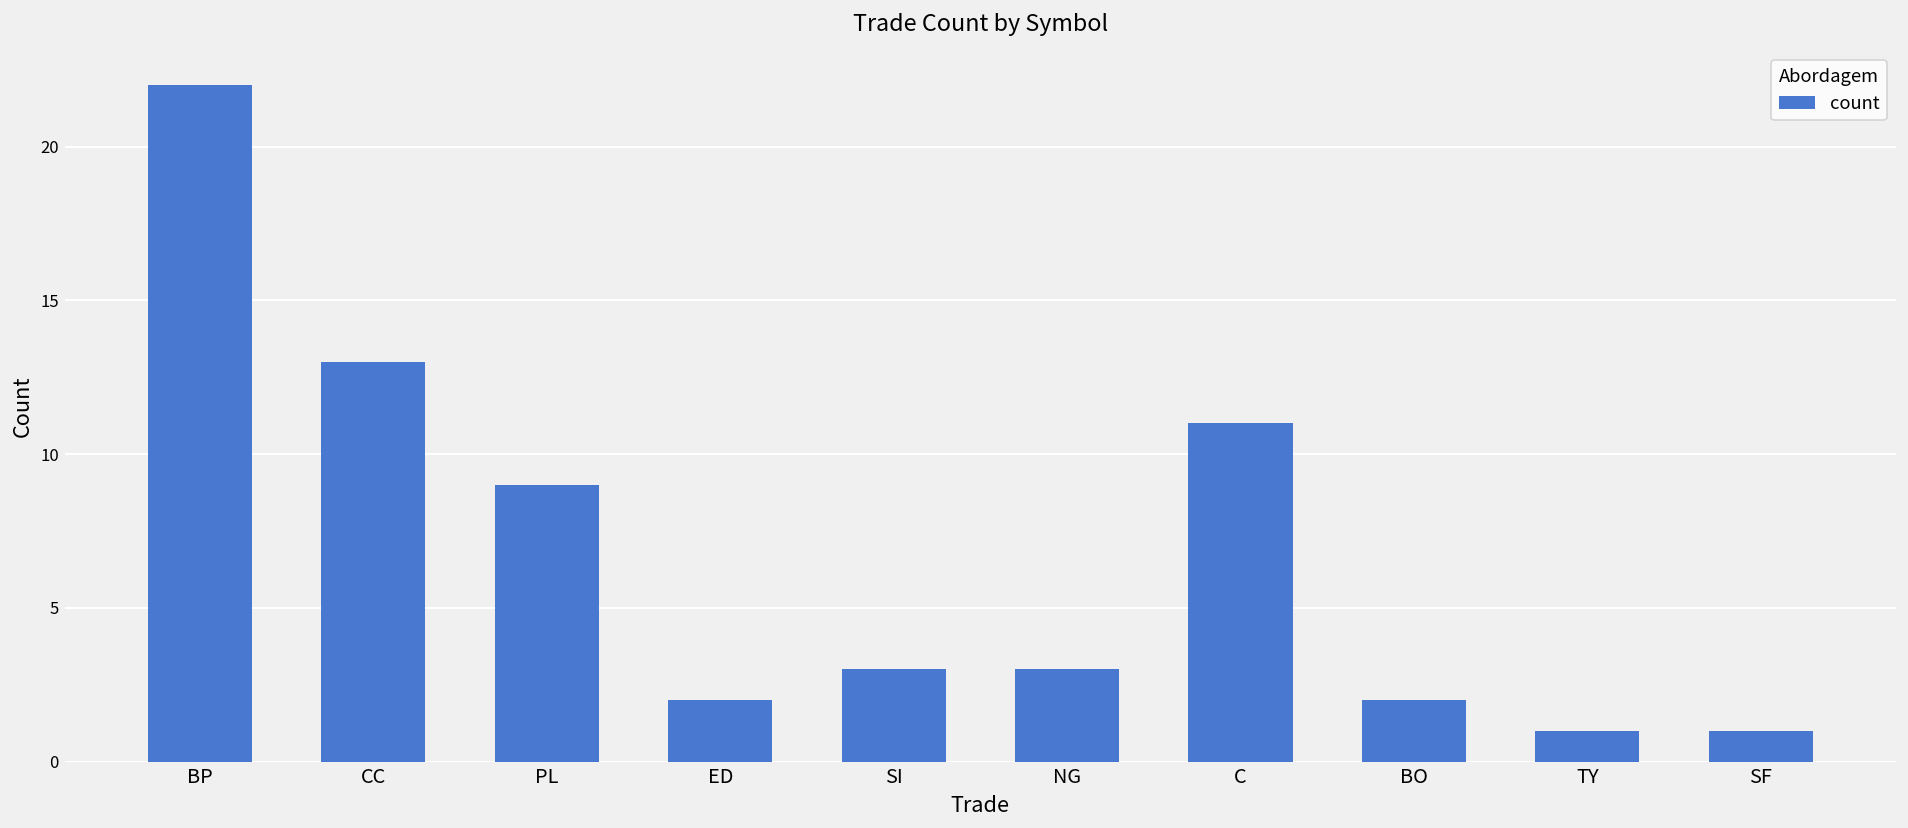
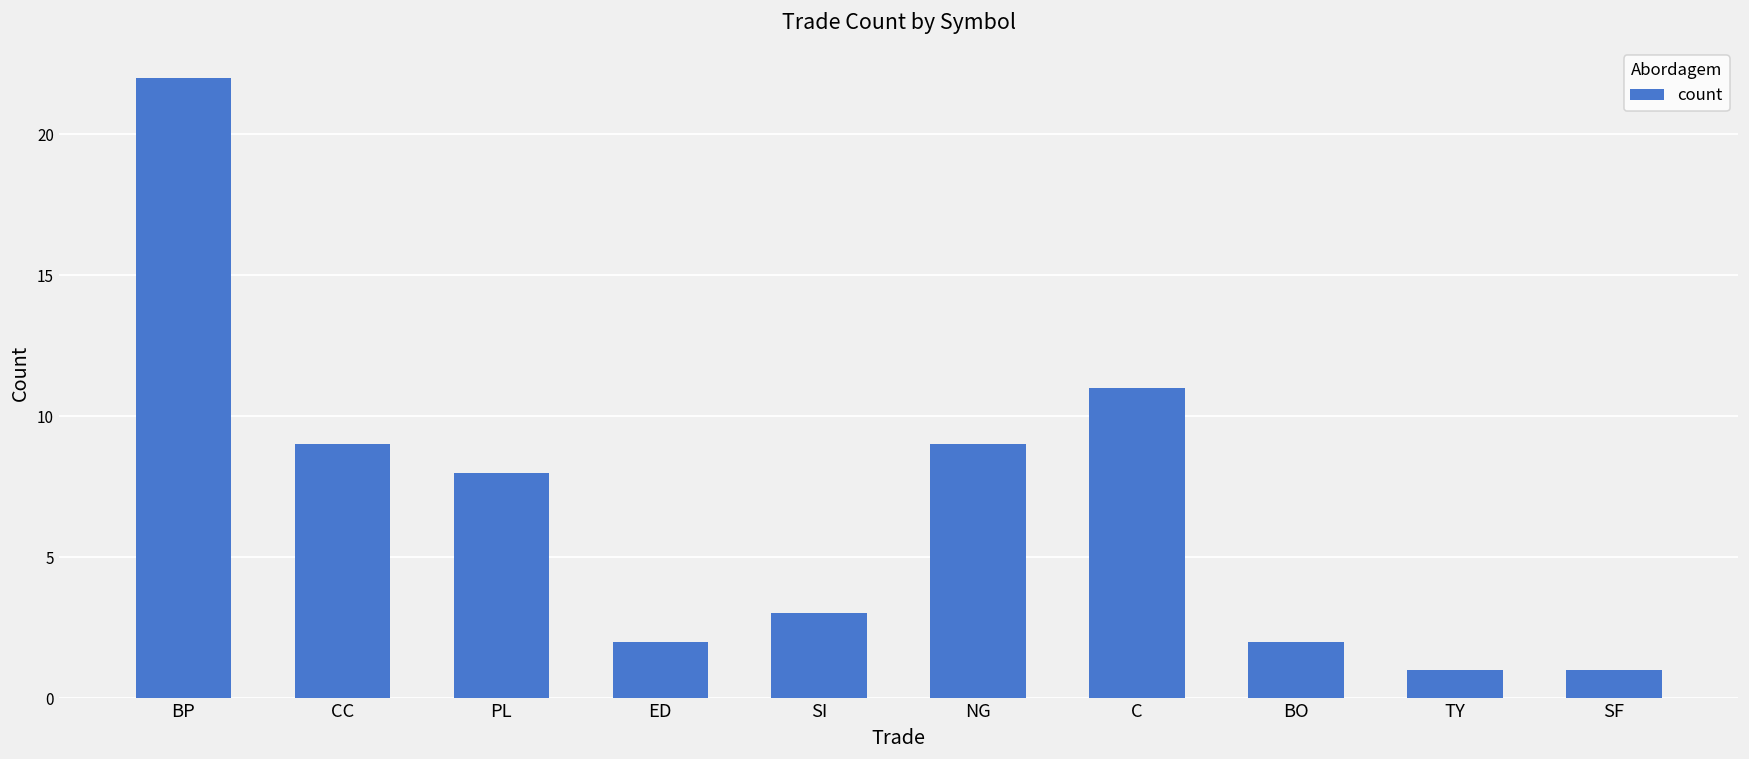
CC: 13 -> 9
PL: 9 -> 8
NG: 3 -> 9
